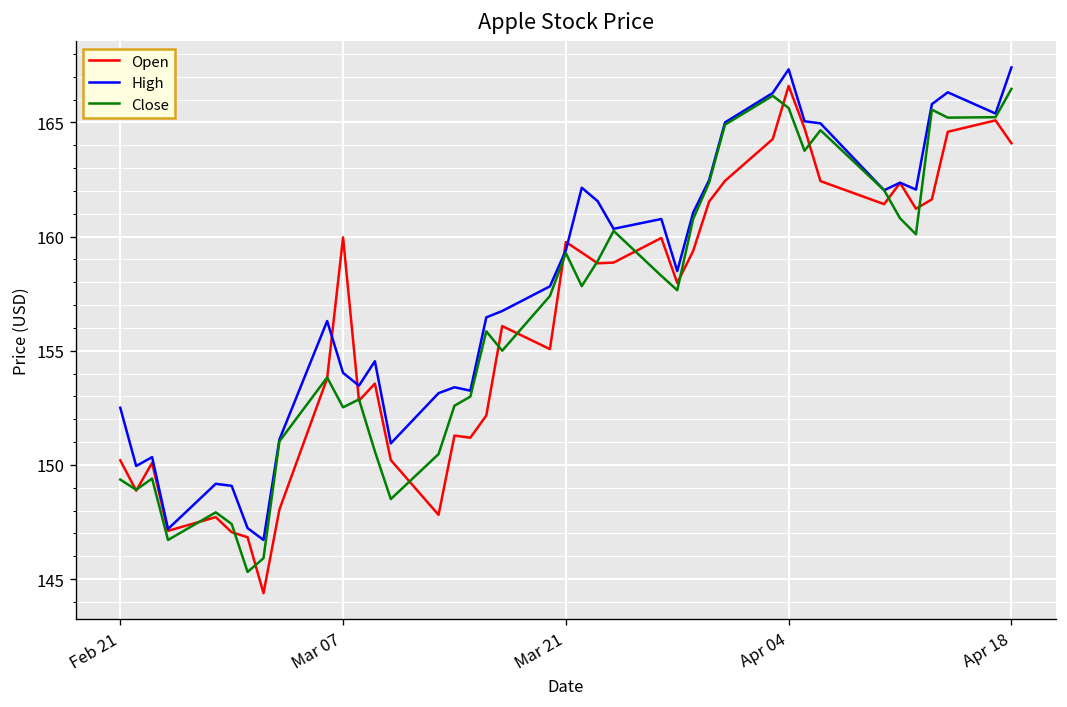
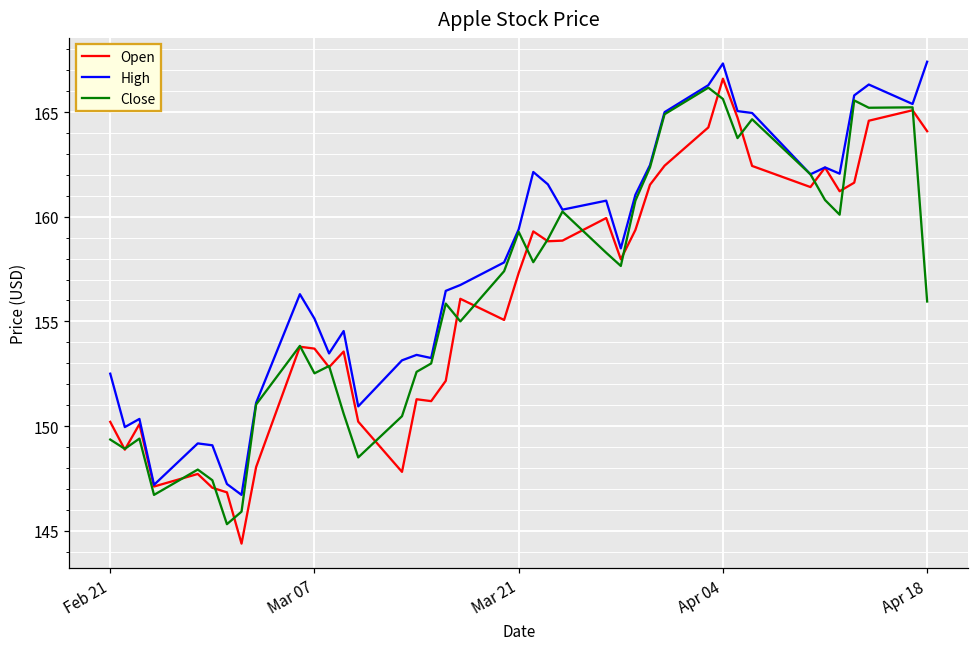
Open, Mar 07: 160.0 -> 153.7
High, Mar 07: 154.0 -> 155.1
Open, Mar 21: 159.8 -> 157.3
Close, Apr 18: 166.5 -> 156.0
